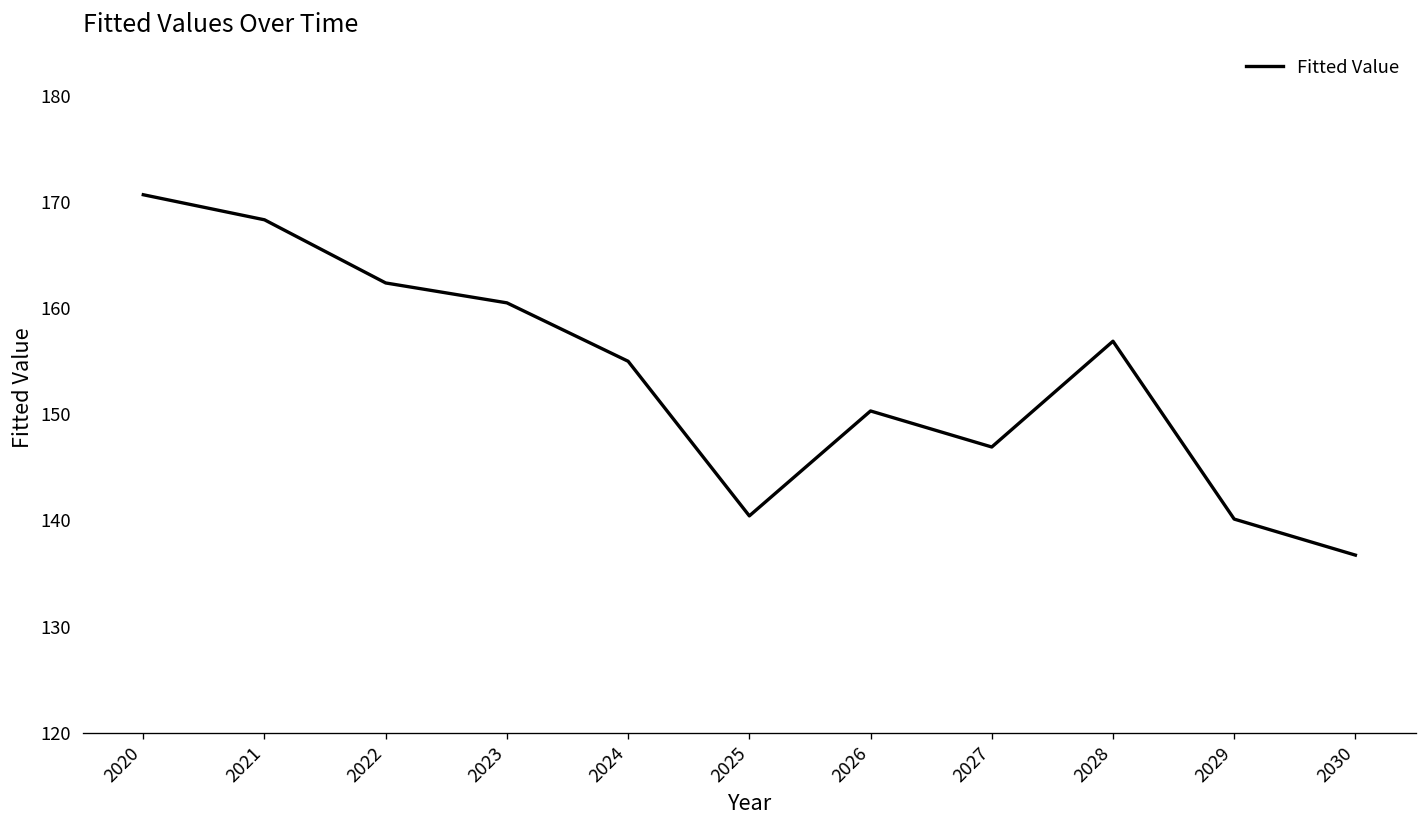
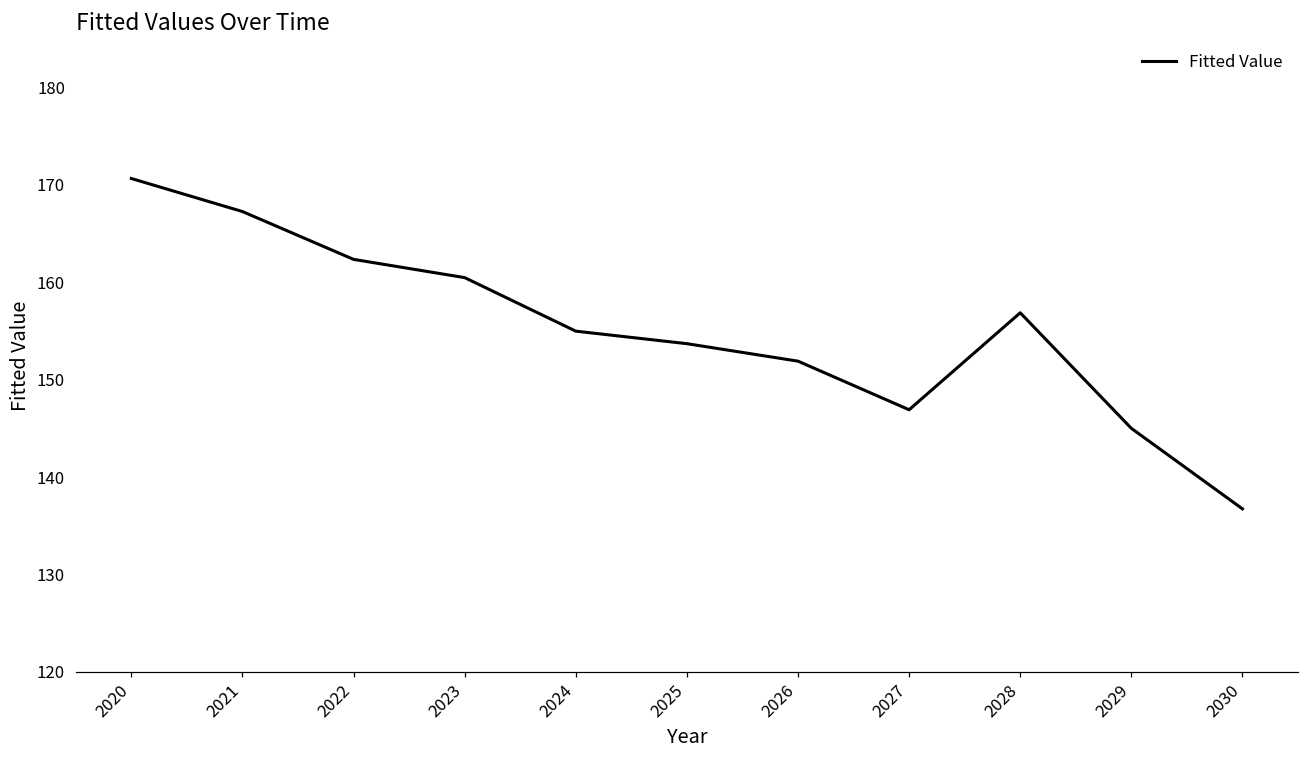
2021: 168 -> 167
2025: 140 -> 154
2026: 150 -> 152
2029: 140 -> 145
